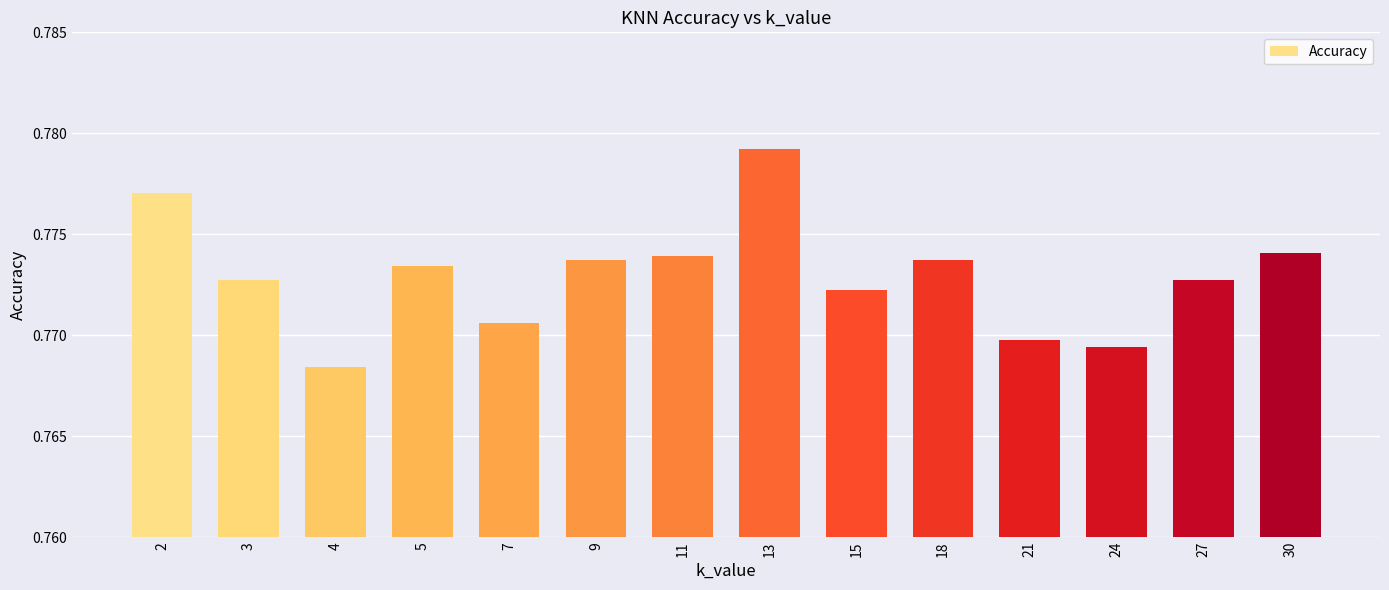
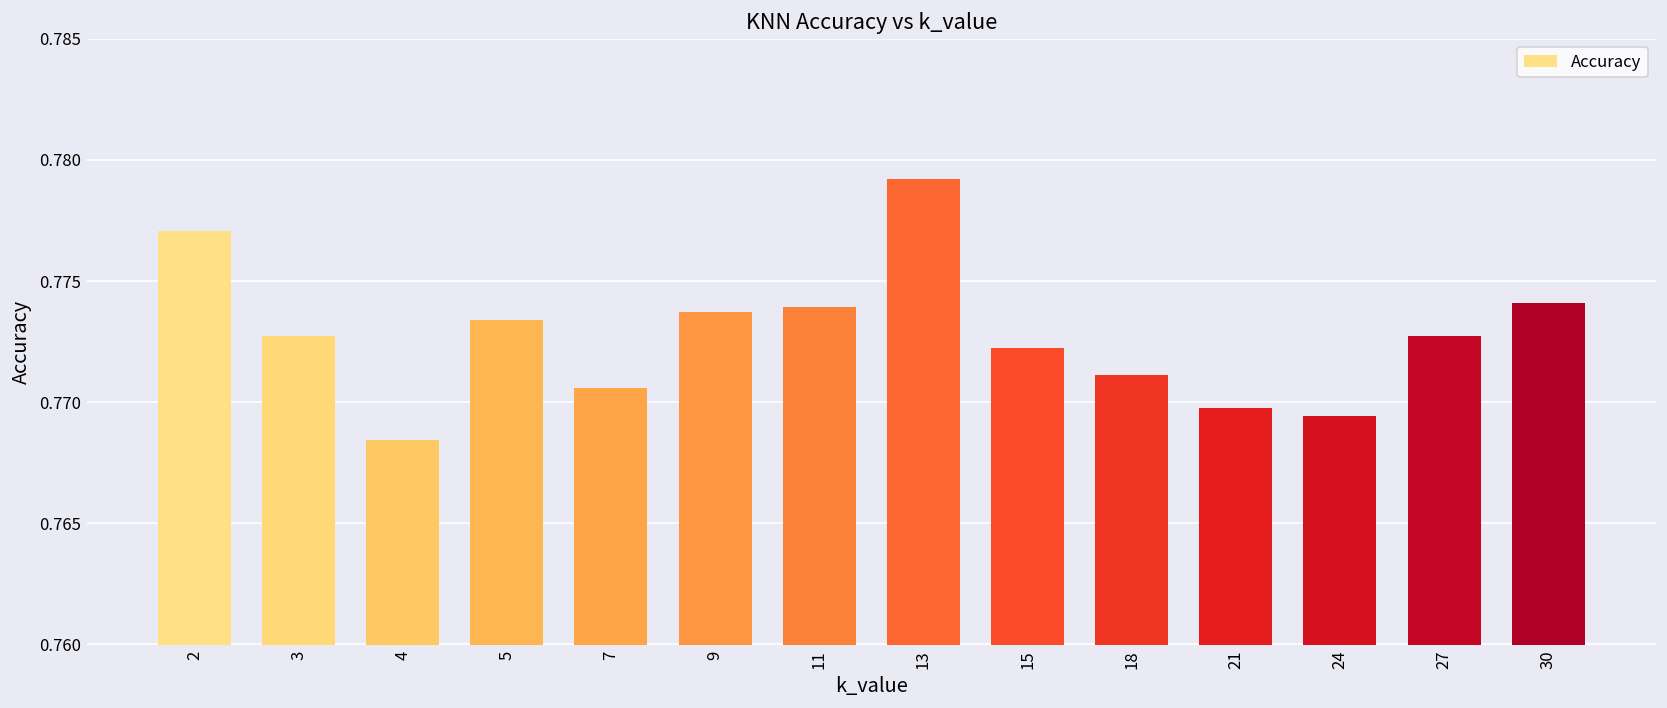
18: 0.7737 -> 0.7711
